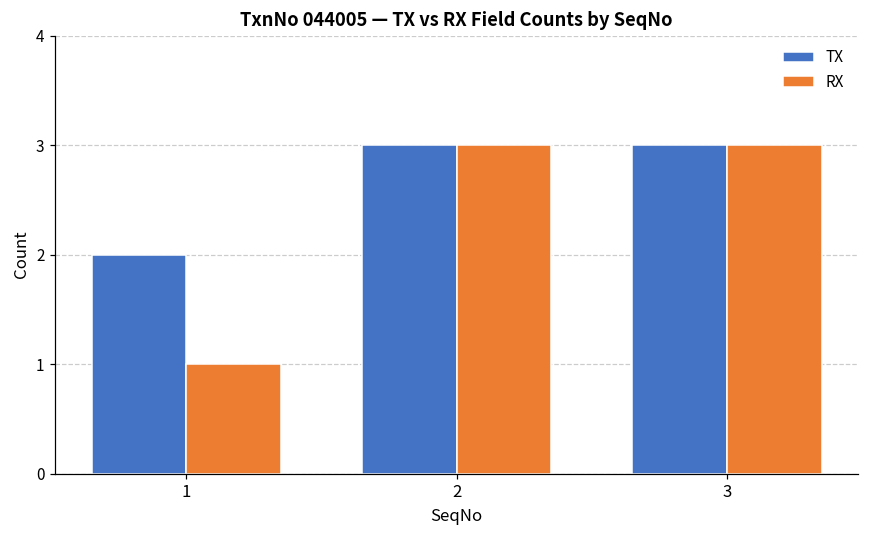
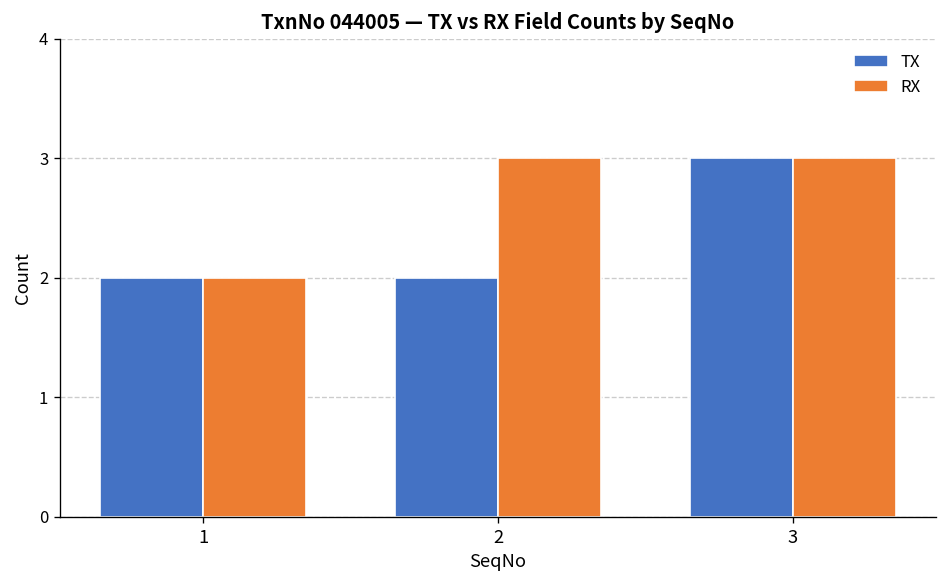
RX, 1: 1 -> 2
TX, 2: 3 -> 2
